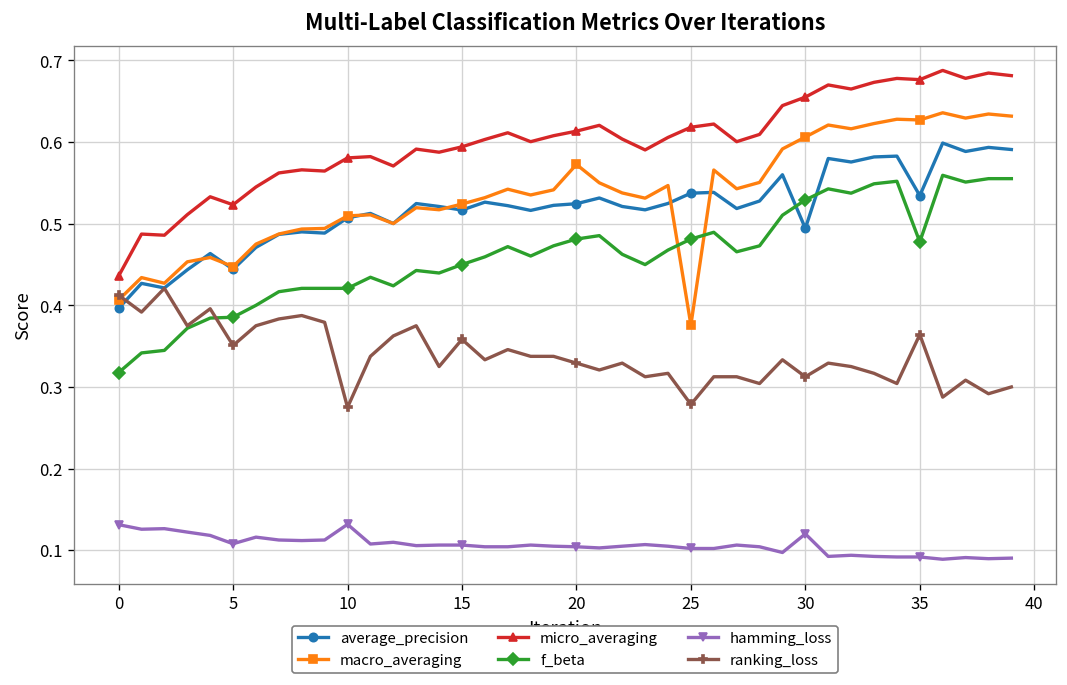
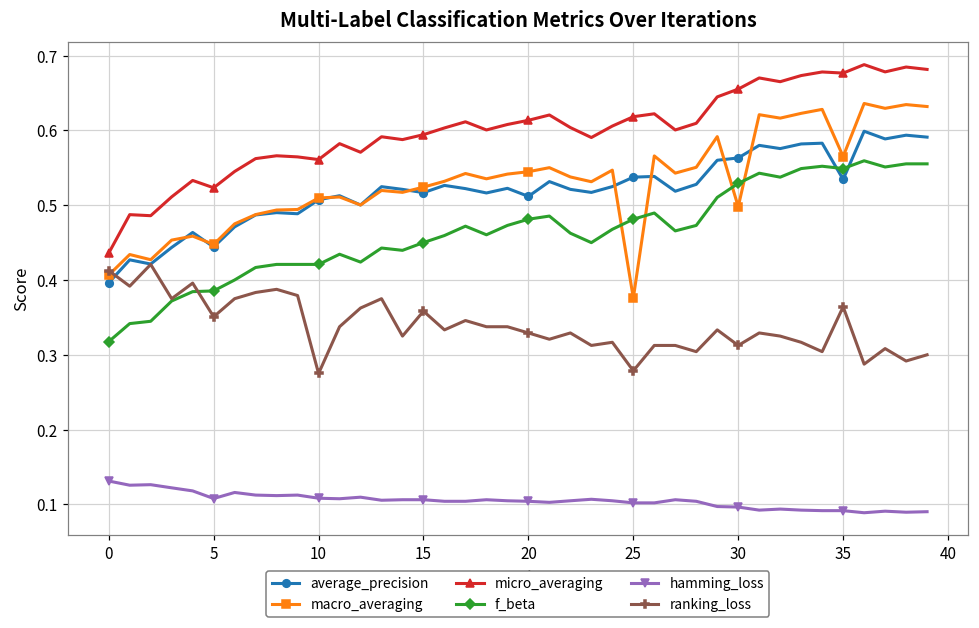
micro_averaging, 10: 0.58 -> 0.56
hamming_loss, 10: 0.13 -> 0.11
average_precision, 20: 0.52 -> 0.51
macro_averaging, 20: 0.57 -> 0.54
average_precision, 30: 0.49 -> 0.56
macro_averaging, 30: 0.61 -> 0.50
hamming_loss, 30: 0.12 -> 0.10
macro_averaging, 35: 0.63 -> 0.57
f_beta, 35: 0.48 -> 0.55
